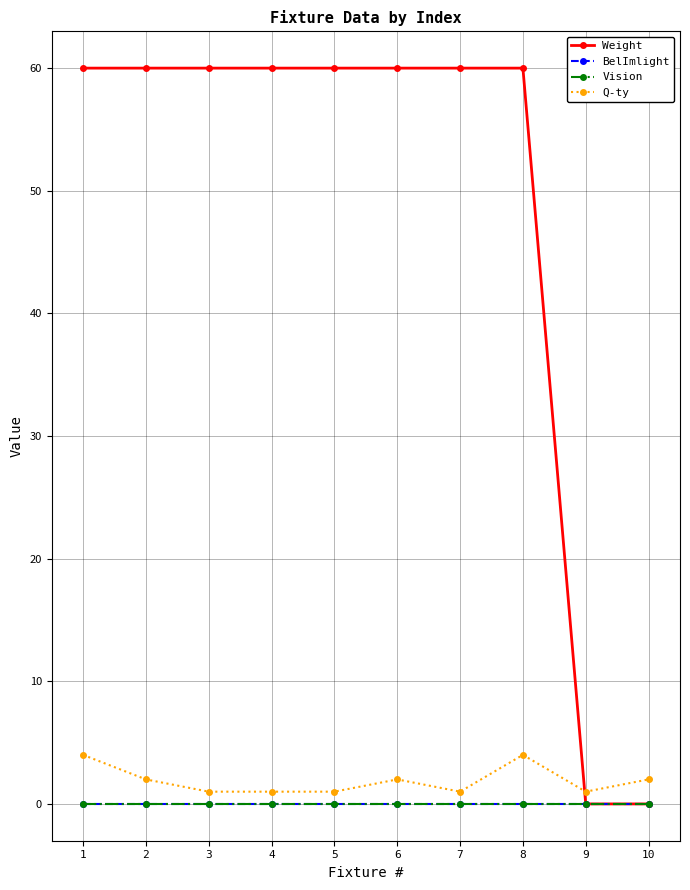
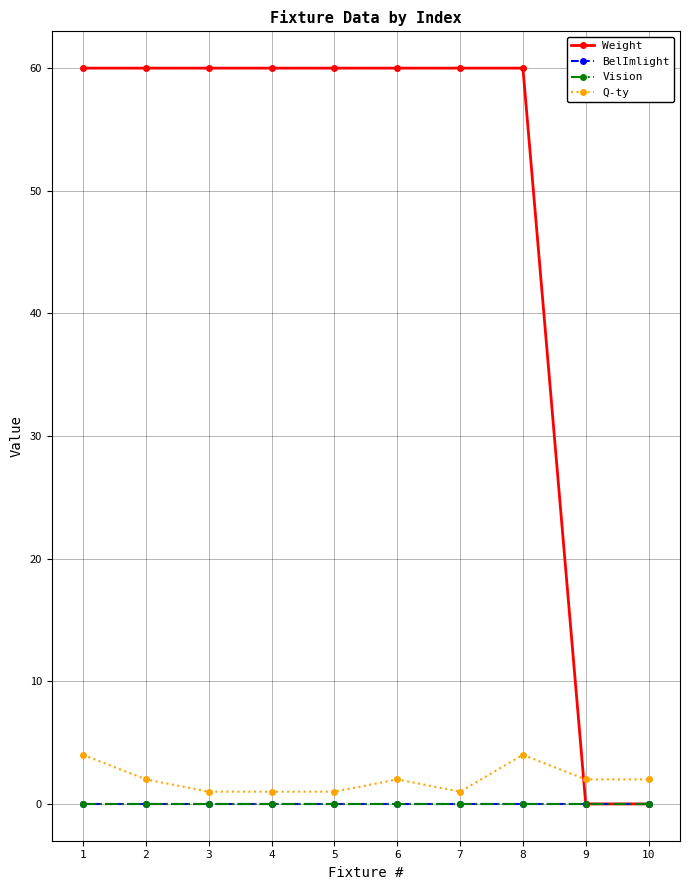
Q-ty, 9: 1 -> 2
